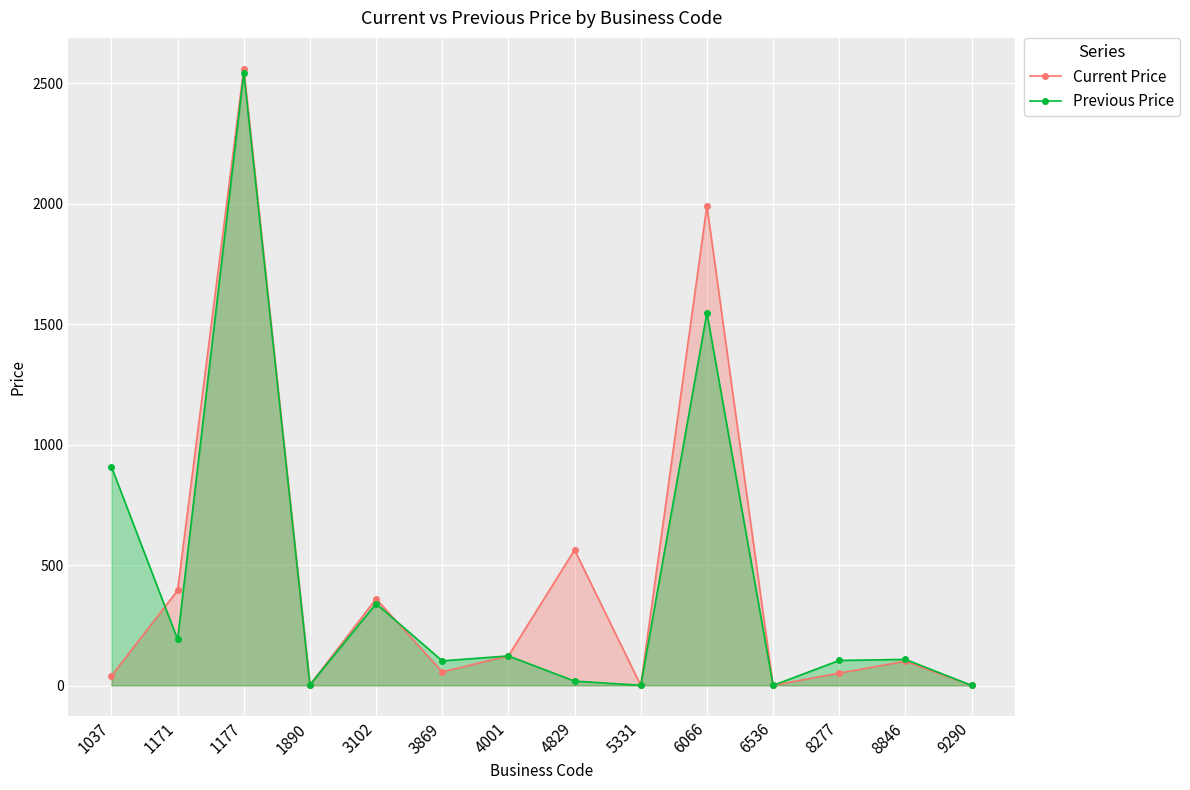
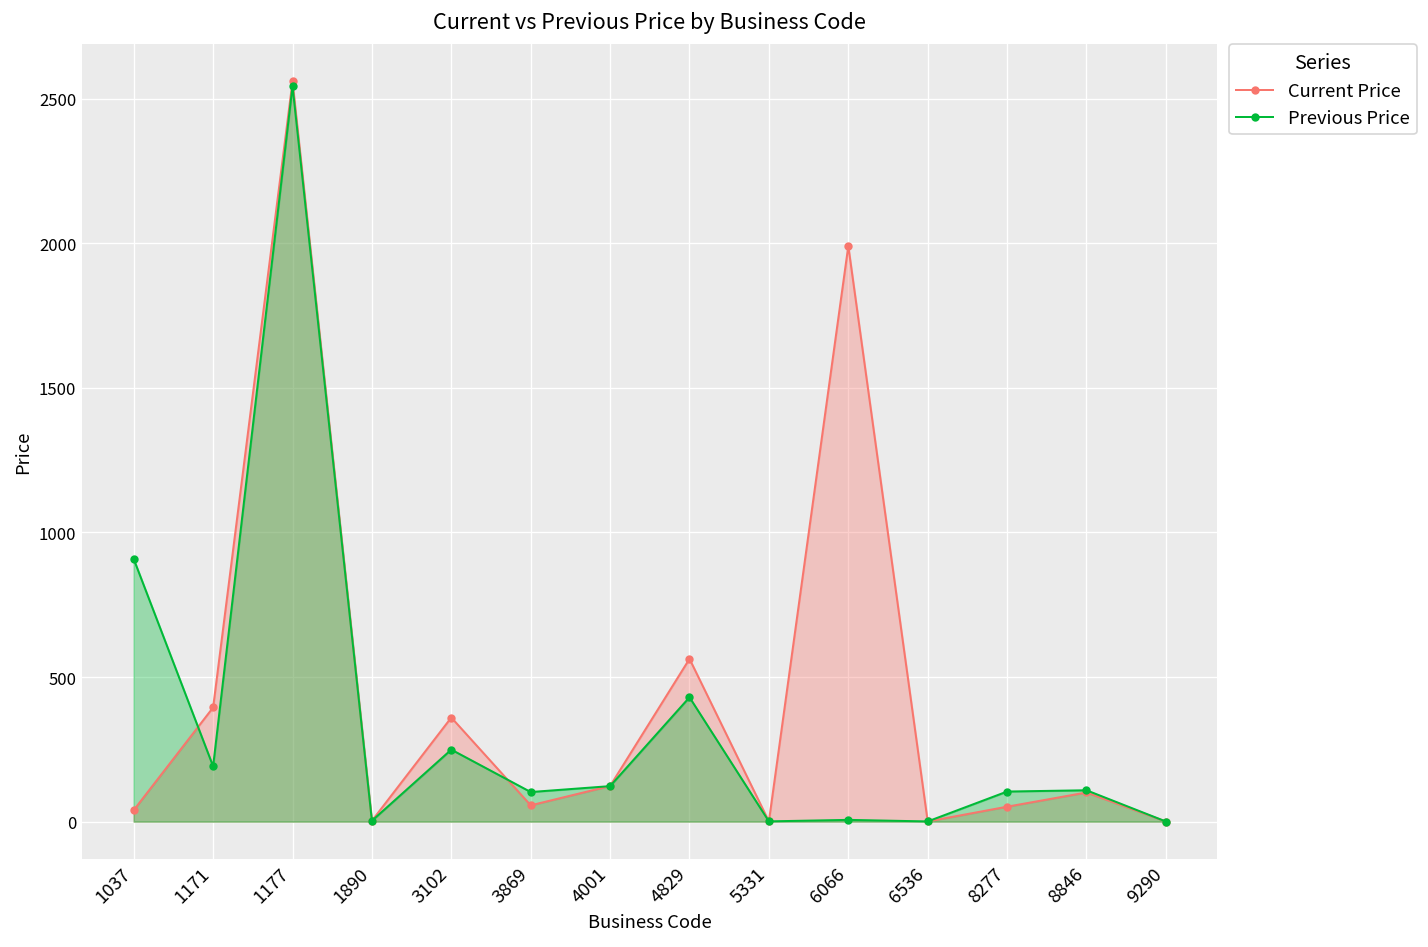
Previous Price, 3102: 340 -> 250
Previous Price, 4829: 20 -> 430
Previous Price, 6066: 1550 -> 10
